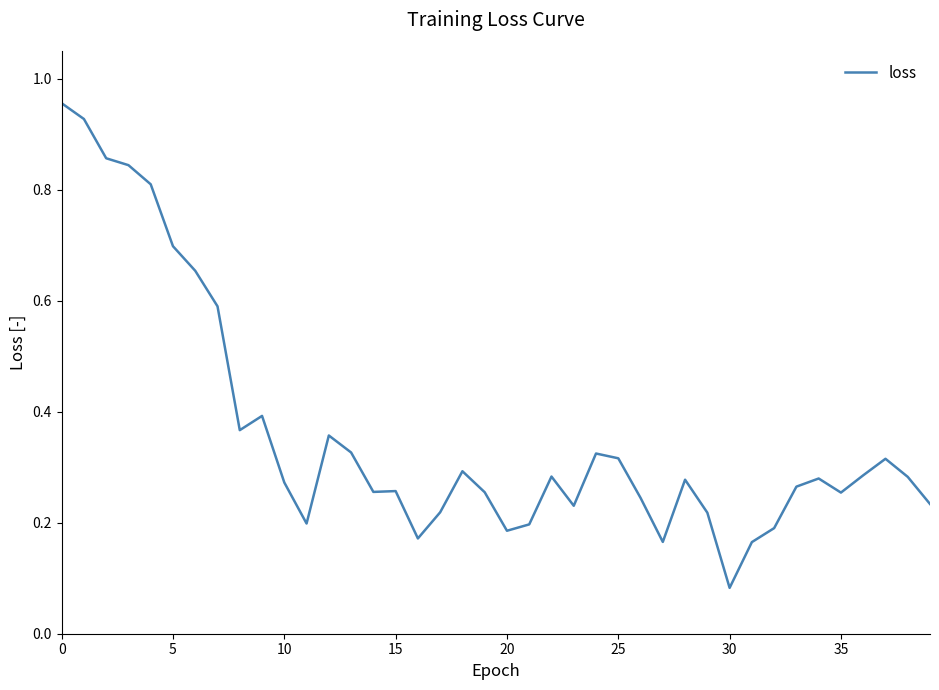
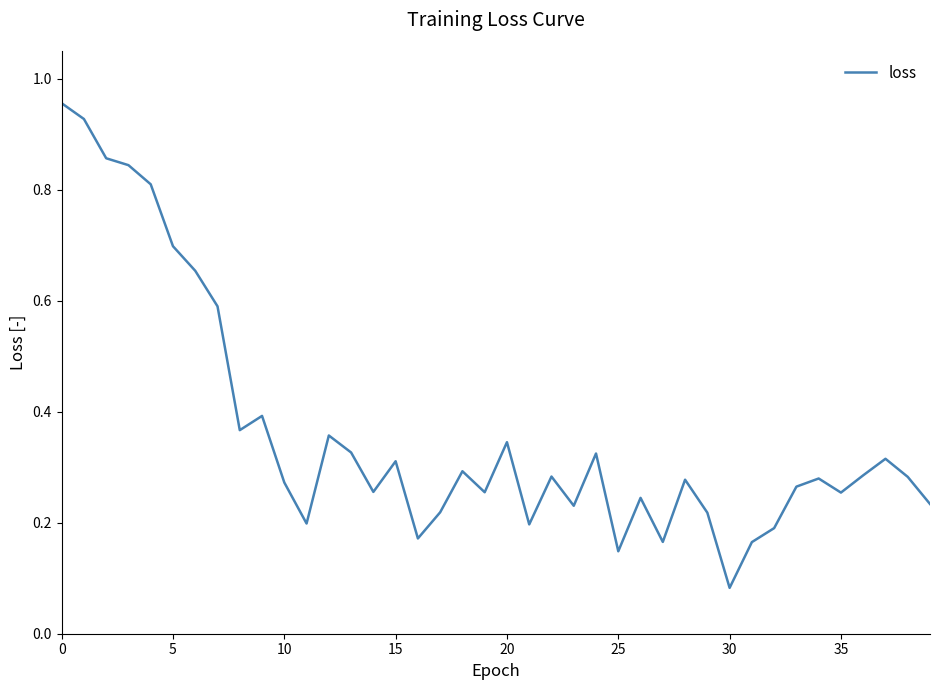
15: 0.26 -> 0.31
20: 0.19 -> 0.35
25: 0.32 -> 0.15
